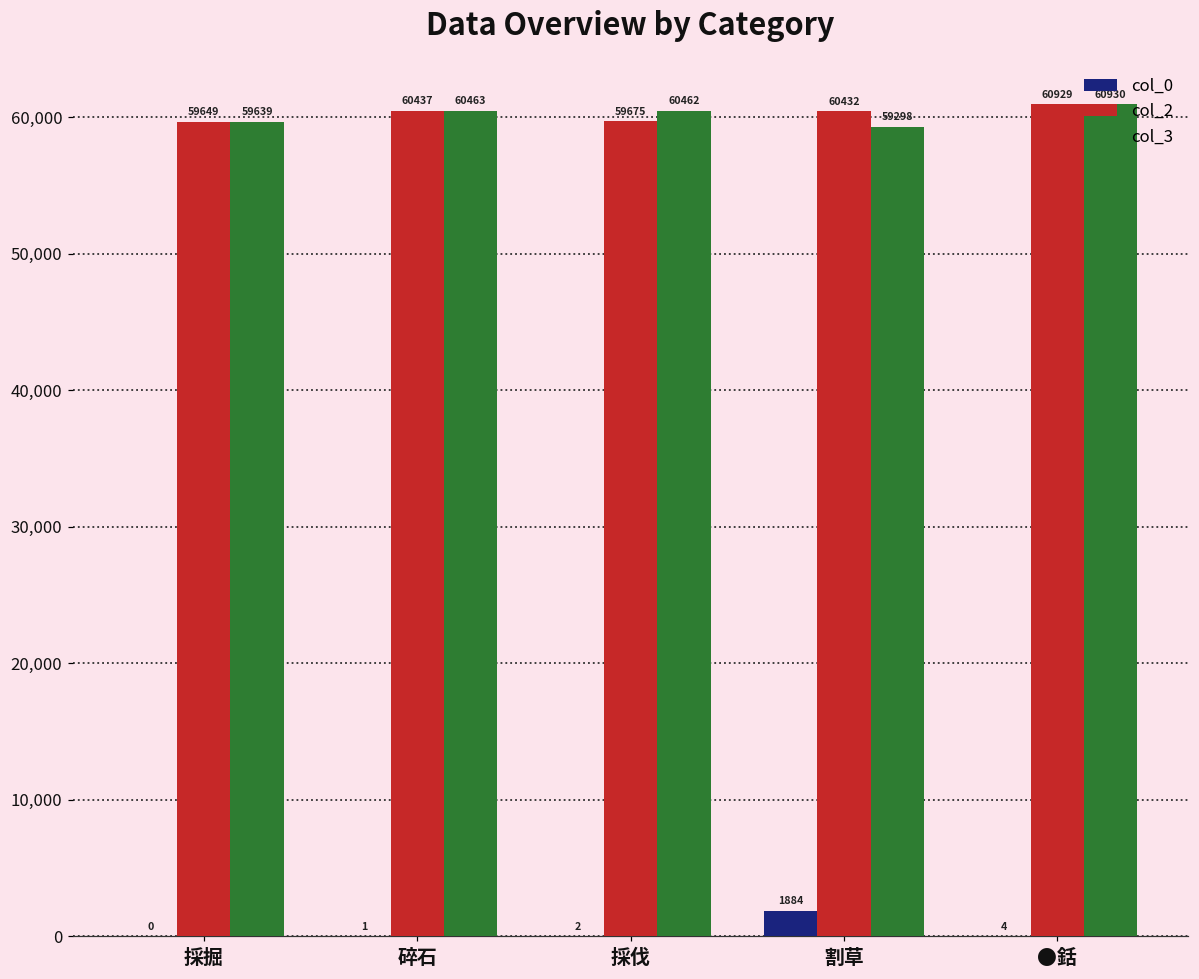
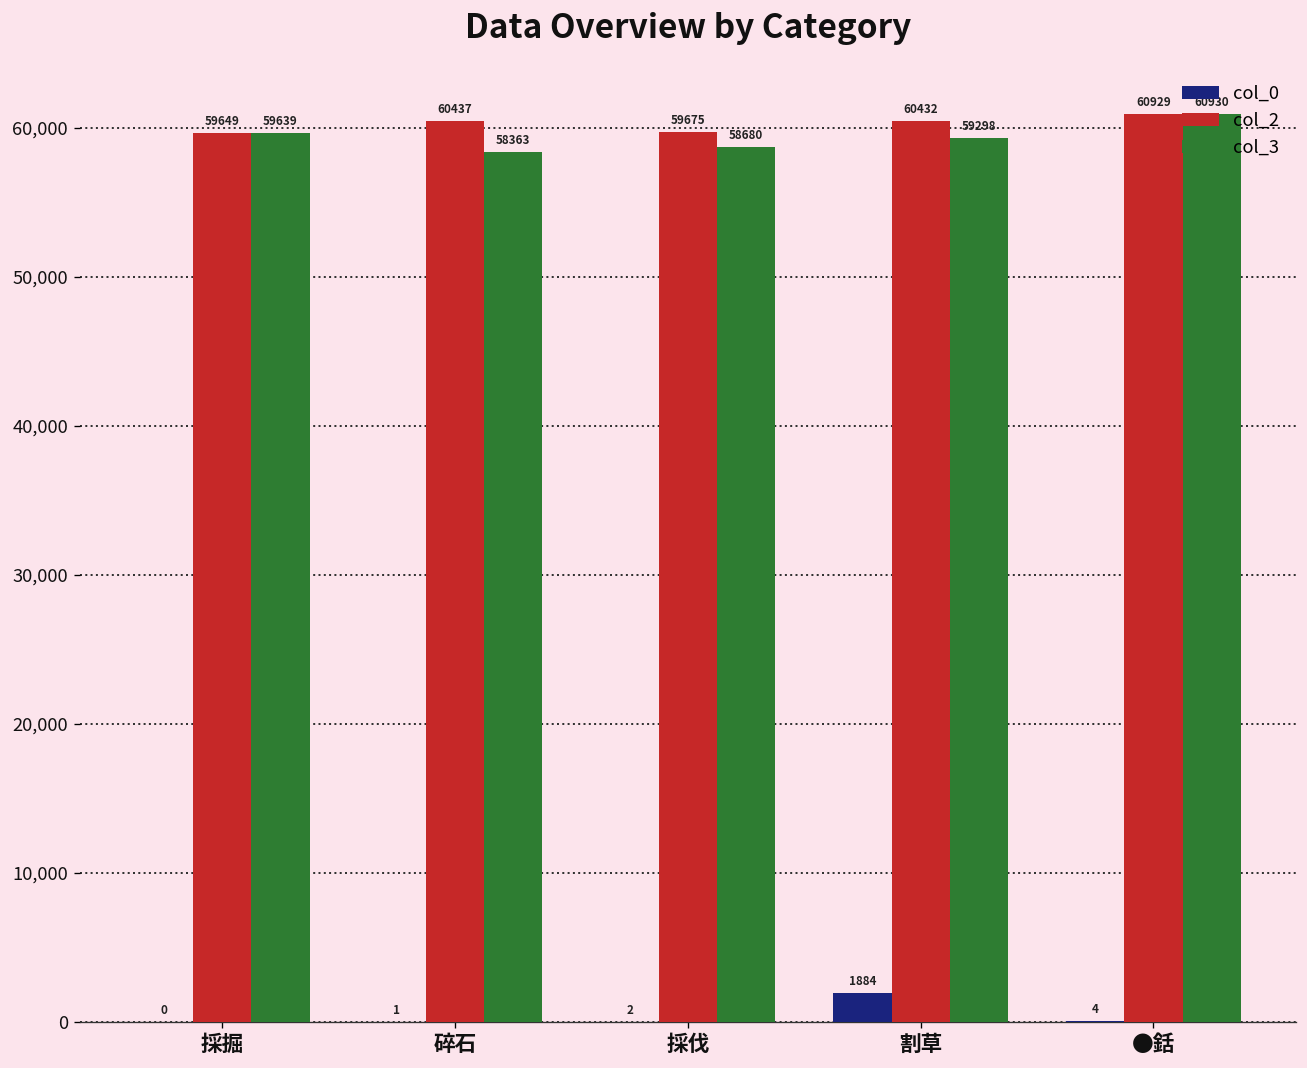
col_3, 碎石: 60463 -> 58363
col_3, 採伐: 60462 -> 58680
